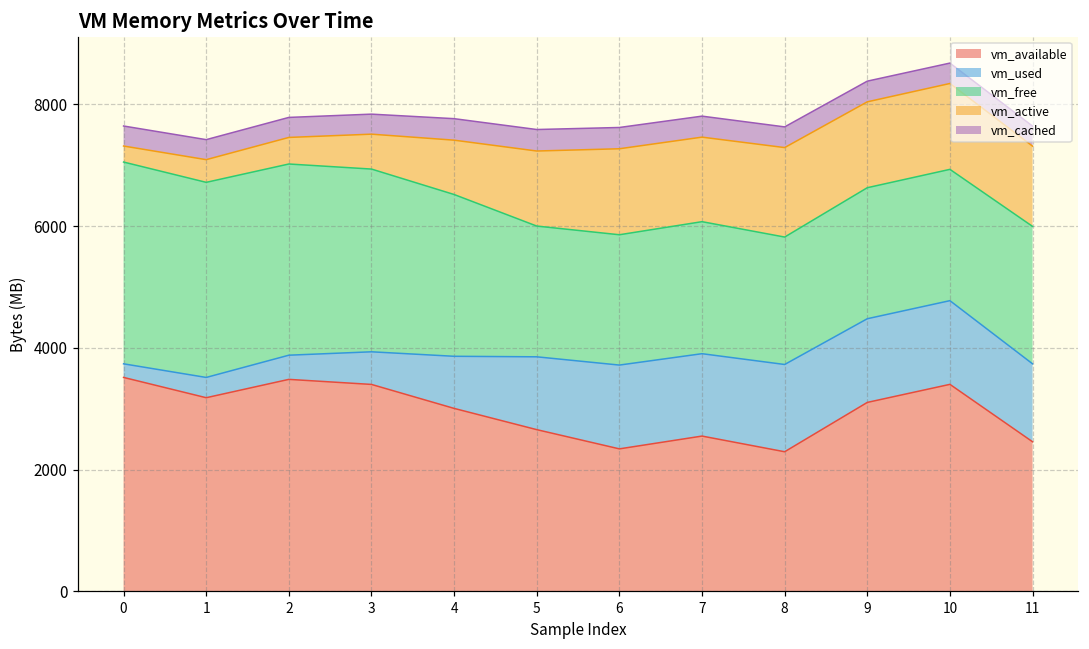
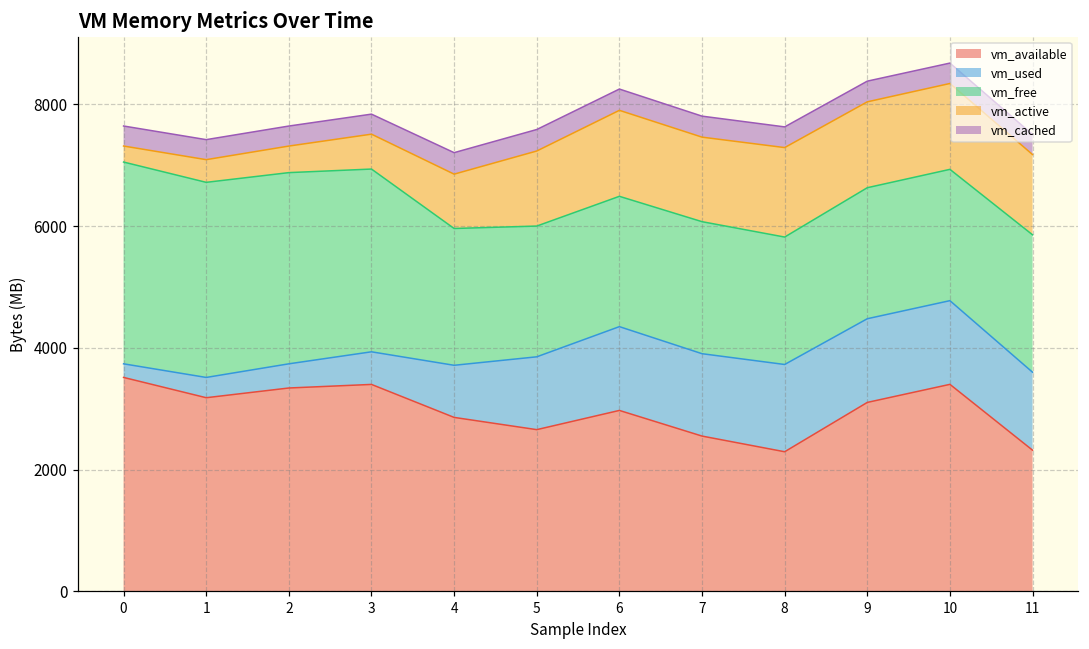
vm_available, 2: 3500 -> 3300
vm_available, 4: 3000 -> 2900
vm_free, 4: 2700 -> 2200
vm_available, 6: 2300 -> 3000
vm_available, 11: 2500 -> 2300
